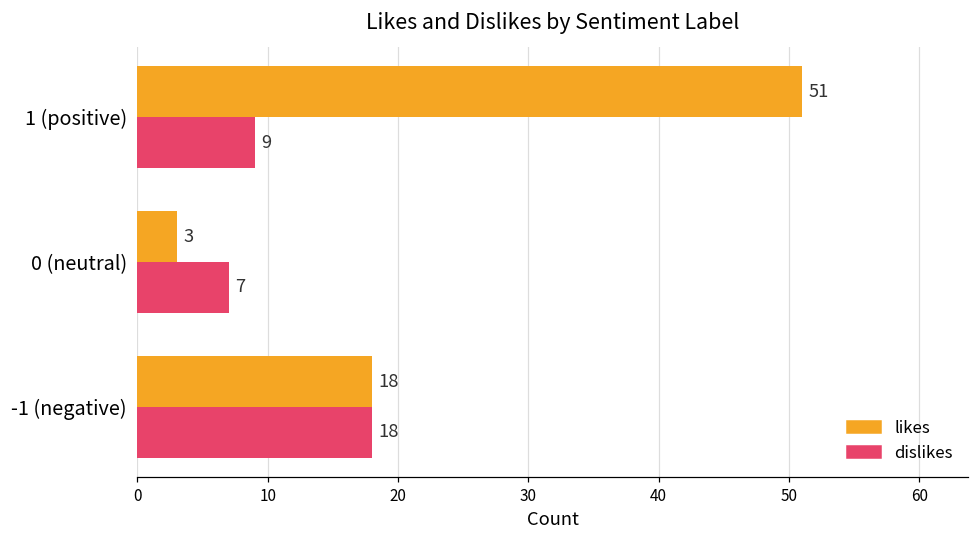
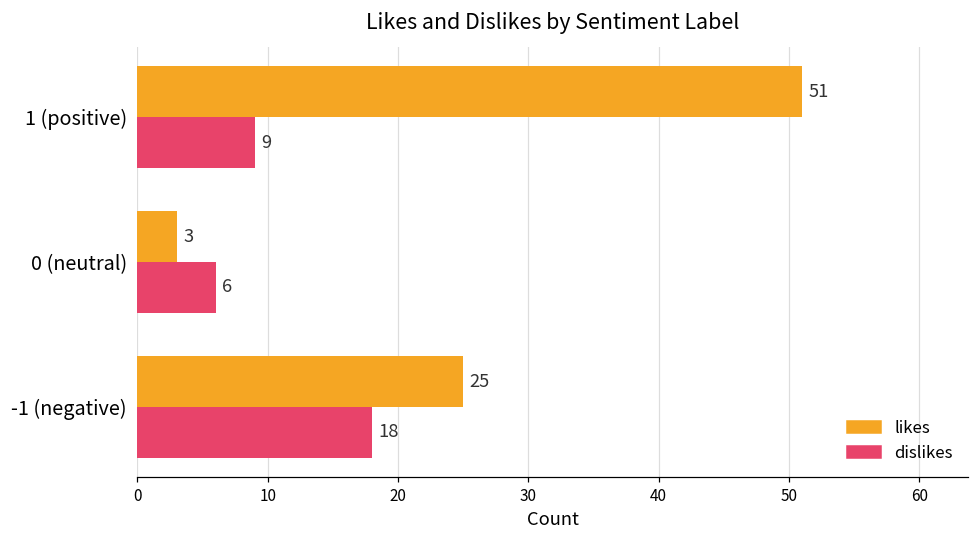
dislikes, 0 (neutral): 7 -> 6
likes, -1 (negative): 18 -> 25
